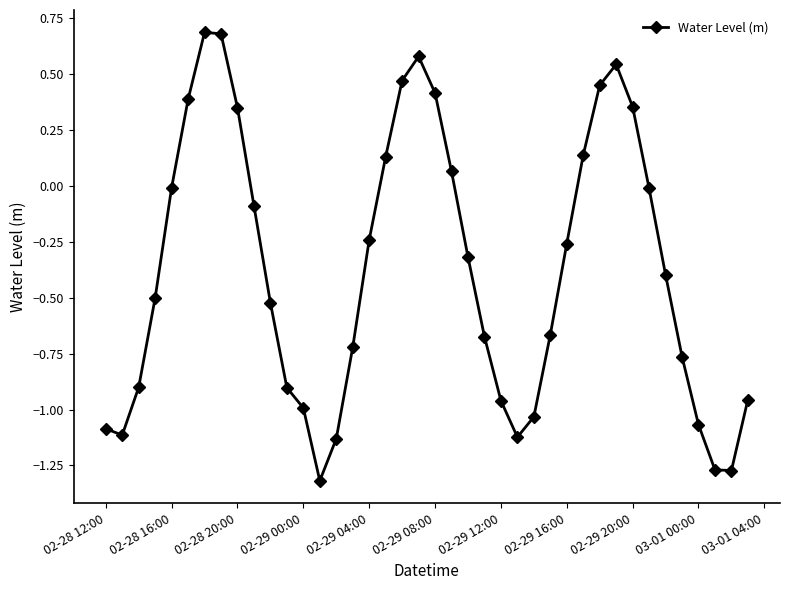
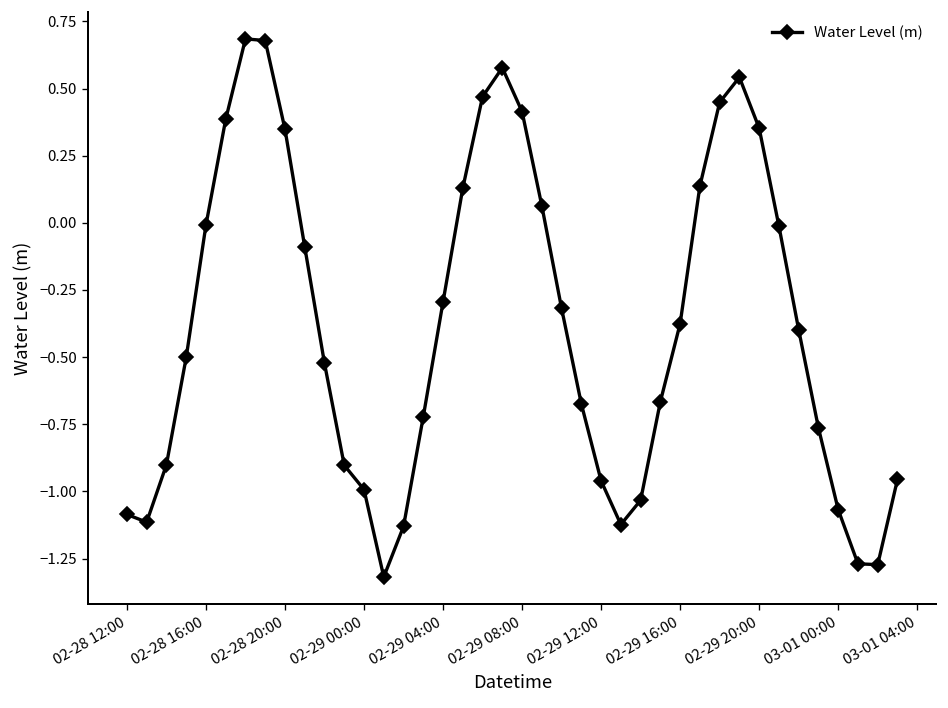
02-29 04:00: -0.24 -> -0.29
02-29 16:00: -0.26 -> -0.38
